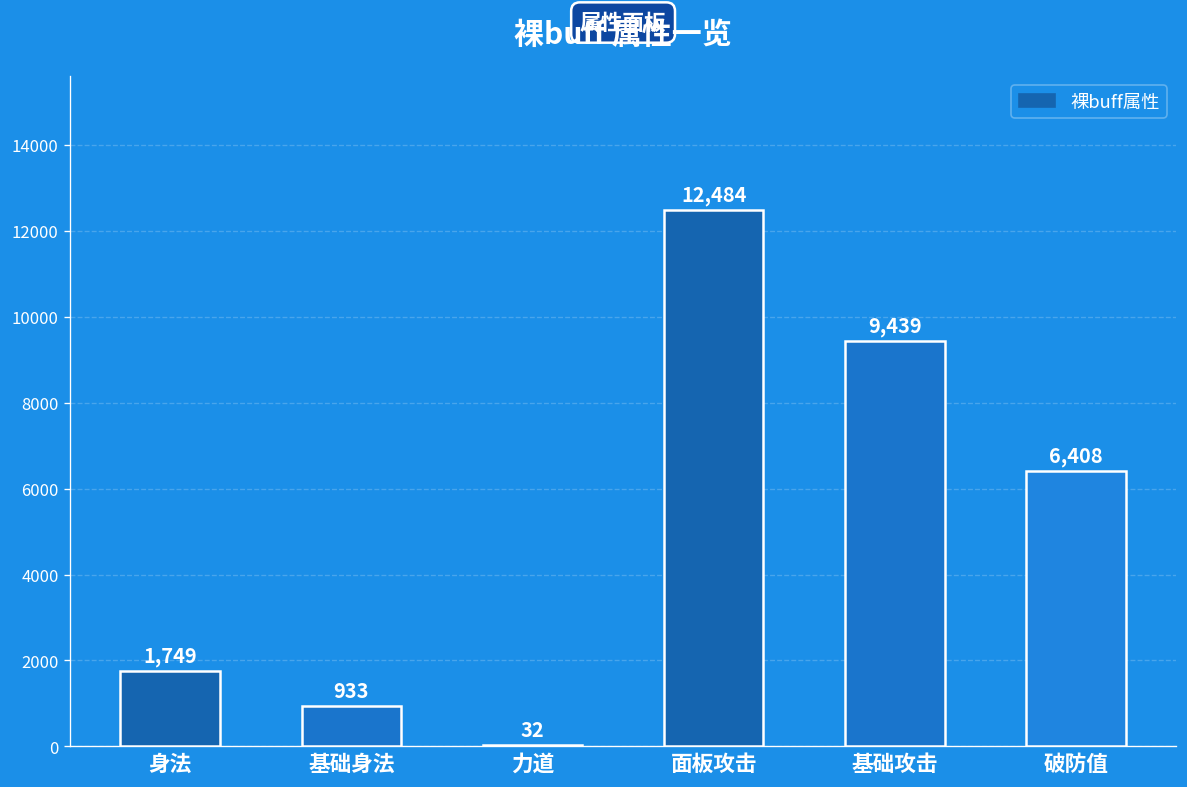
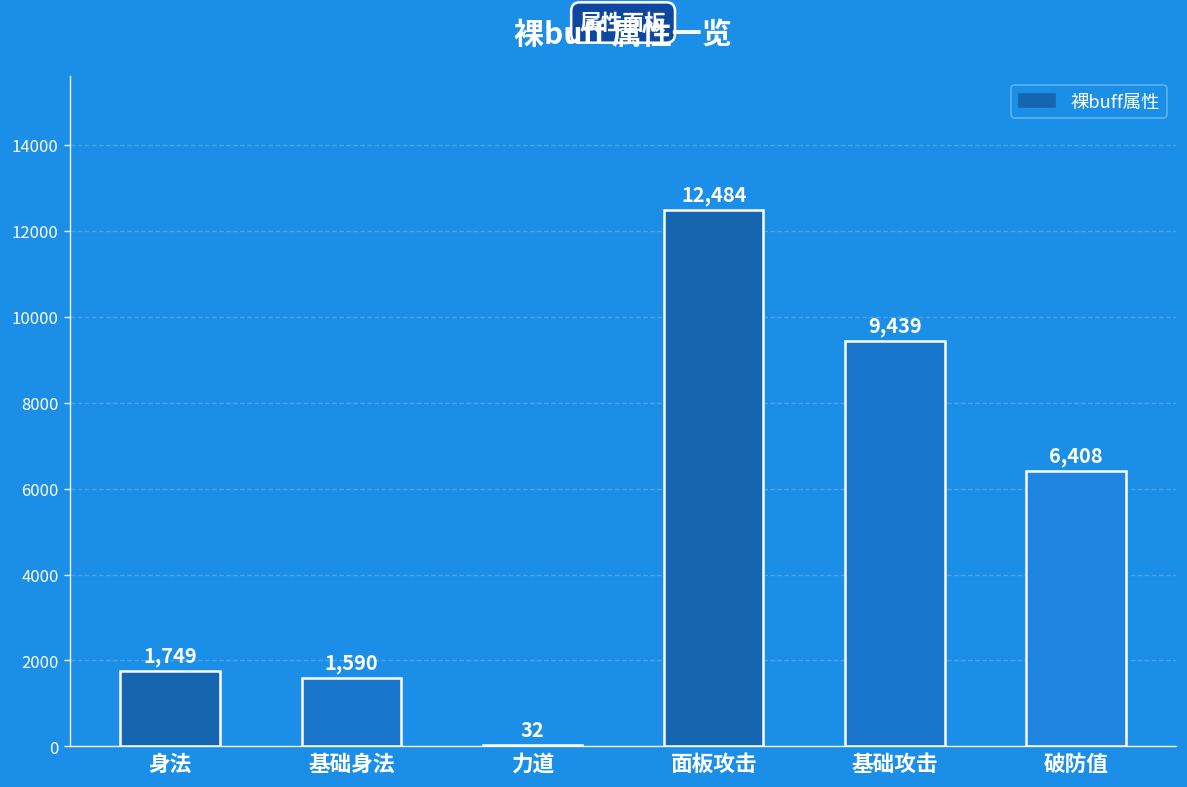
基础身法: 933 -> 1,590
